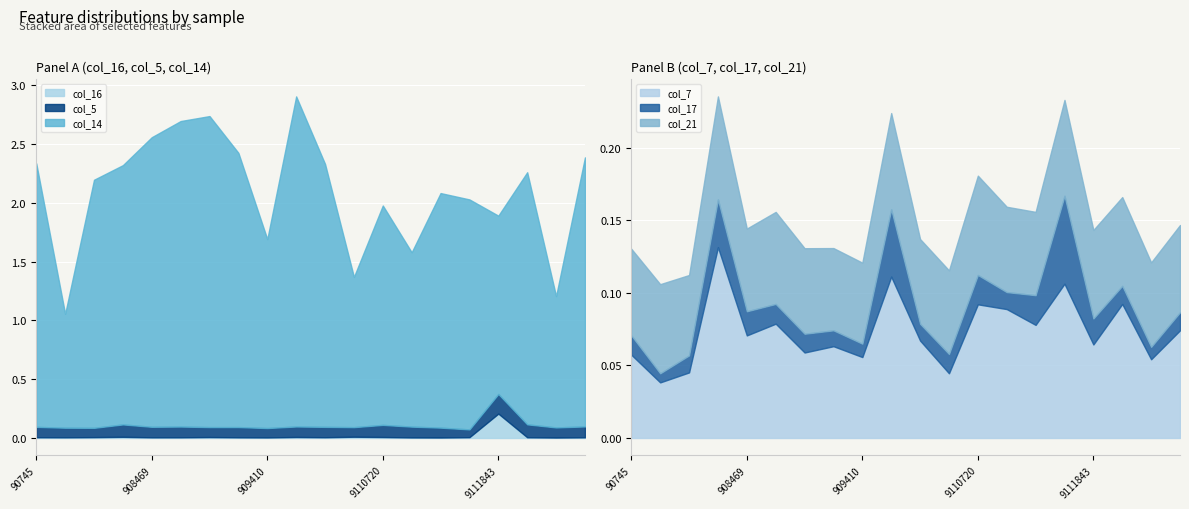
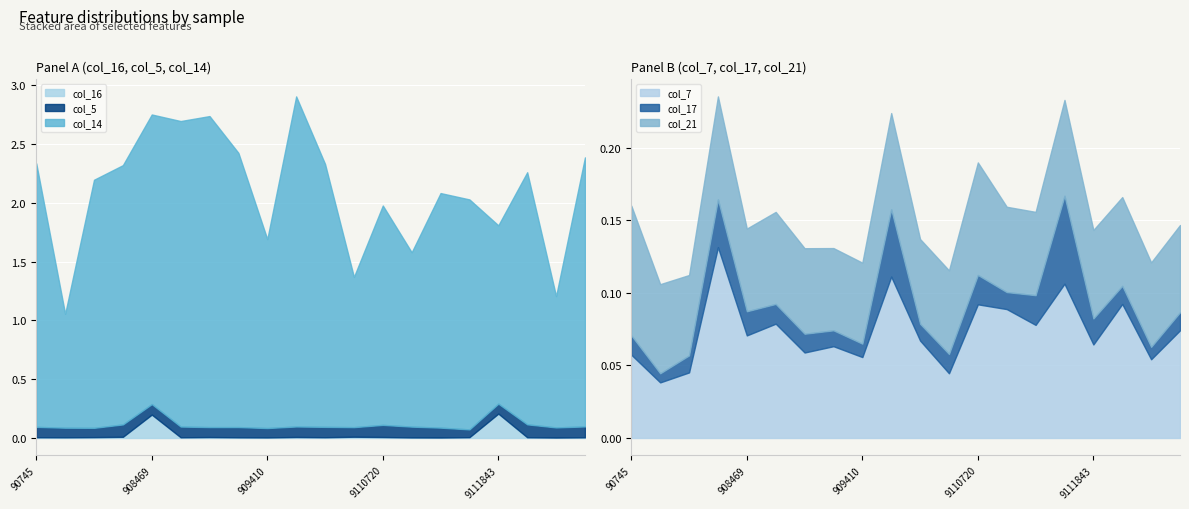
Panel A (col_16, col_5, col_14), col_16, 908469: 0.01 -> 0.20
Panel A (col_16, col_5, col_14), col_5, 9111843: 0.17 -> 0.08
Panel B (col_7, col_17, col_21), col_21, 90745: 0.060 -> 0.090
Panel B (col_7, col_17, col_21), col_21, 9110720: 0.069 -> 0.078
